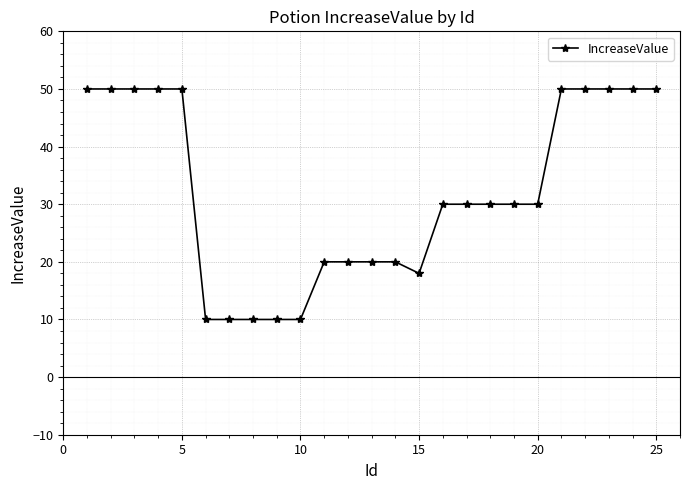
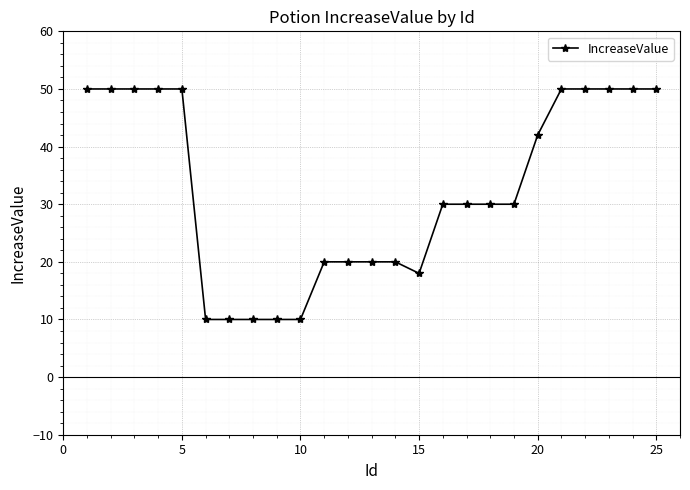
20: 30 -> 42
